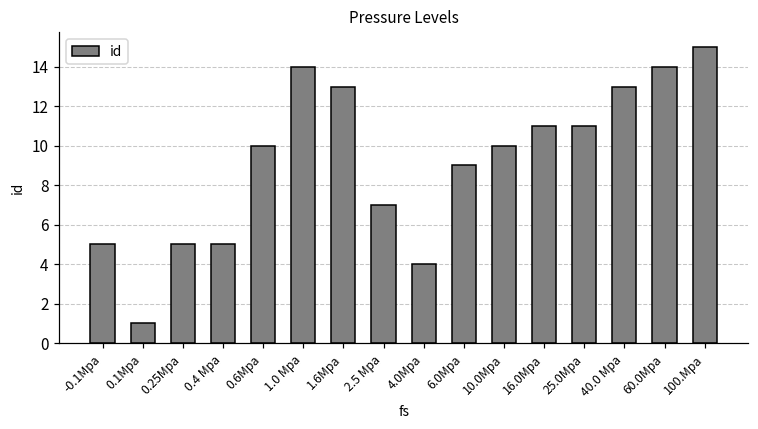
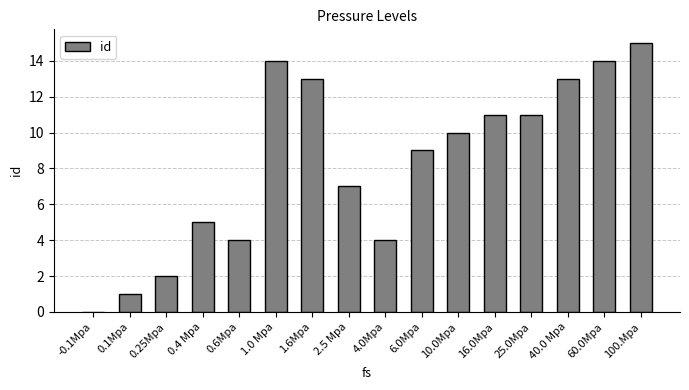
-0.1Mpa: 5 -> 0
0.25Mpa: 5 -> 2
0.6Mpa: 10 -> 4
